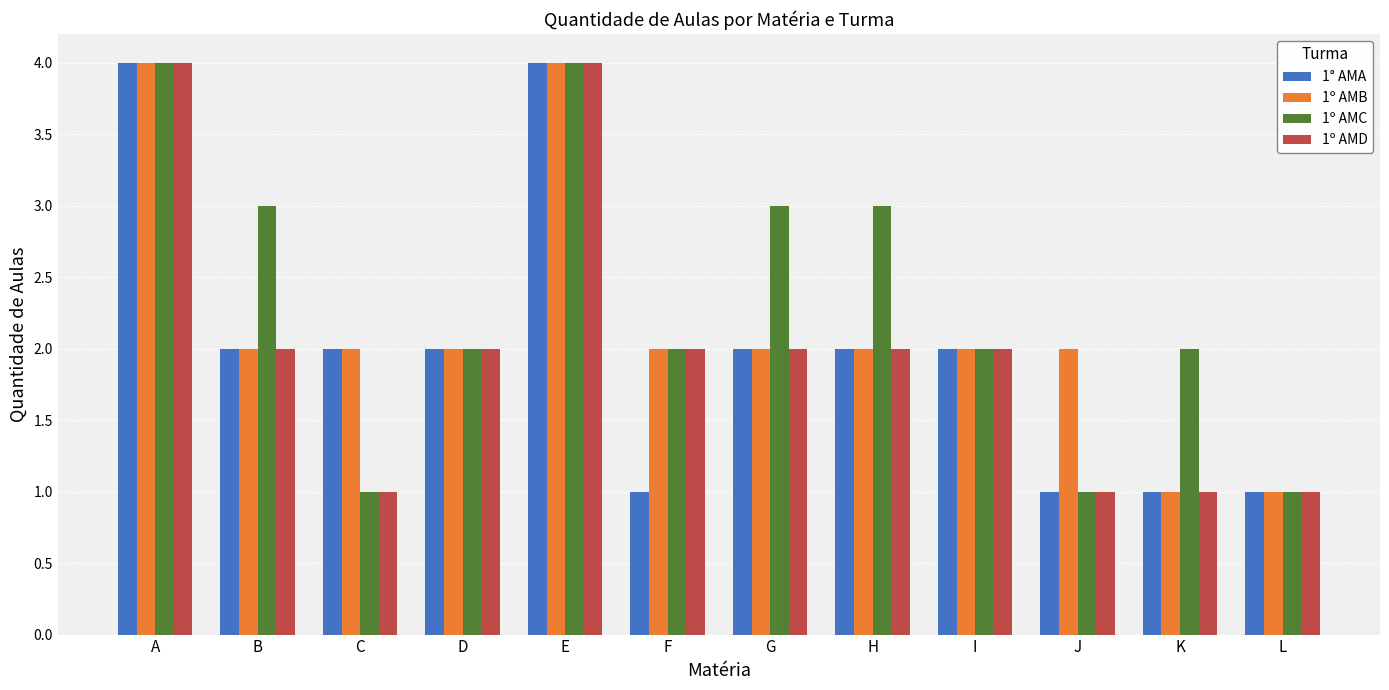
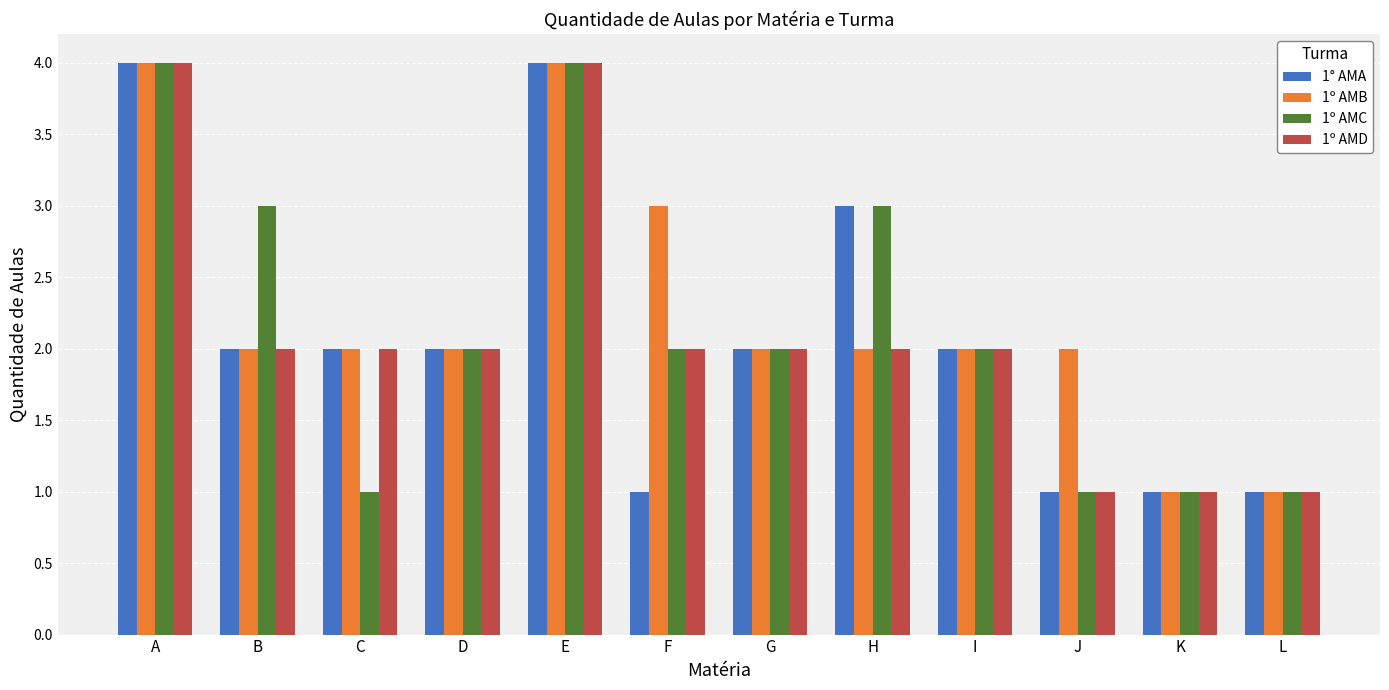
1º AMD, C: 1 -> 2
1º AMB, F: 2 -> 3
1º AMC, G: 3 -> 2
1° AMA, H: 2 -> 3
1º AMC, K: 2 -> 1
